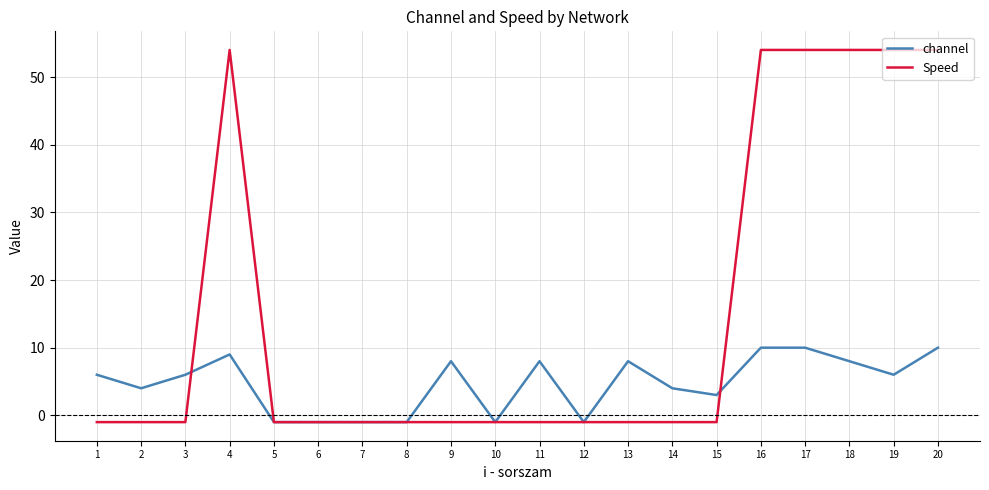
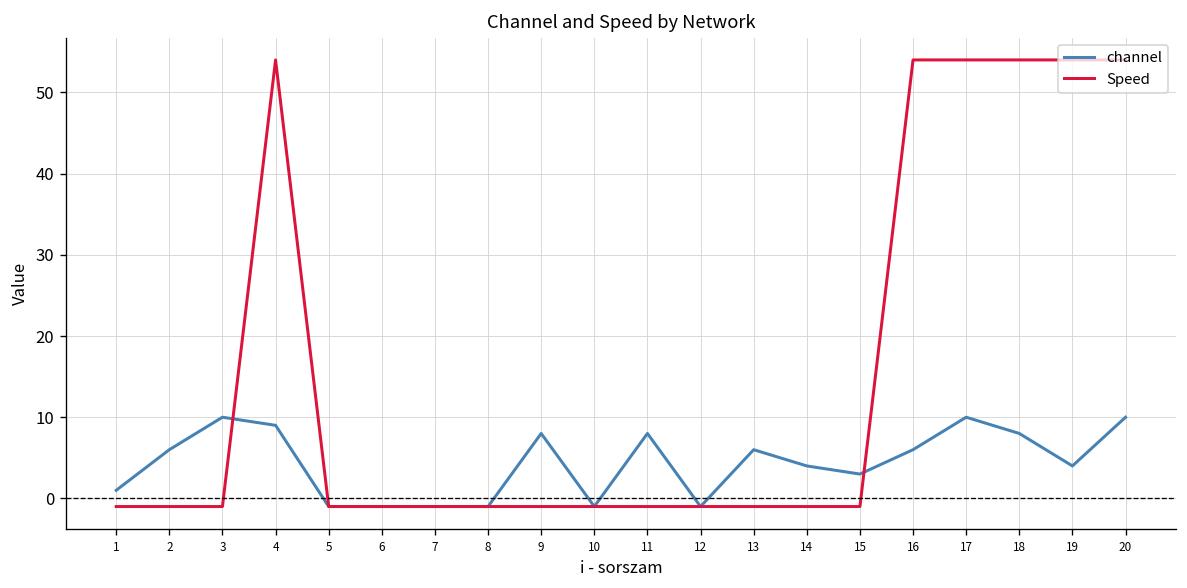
channel, 1: 6 -> 1
channel, 2: 4 -> 6
channel, 3: 6 -> 10
channel, 13: 8 -> 6
channel, 16: 10 -> 6
channel, 19: 6 -> 4
